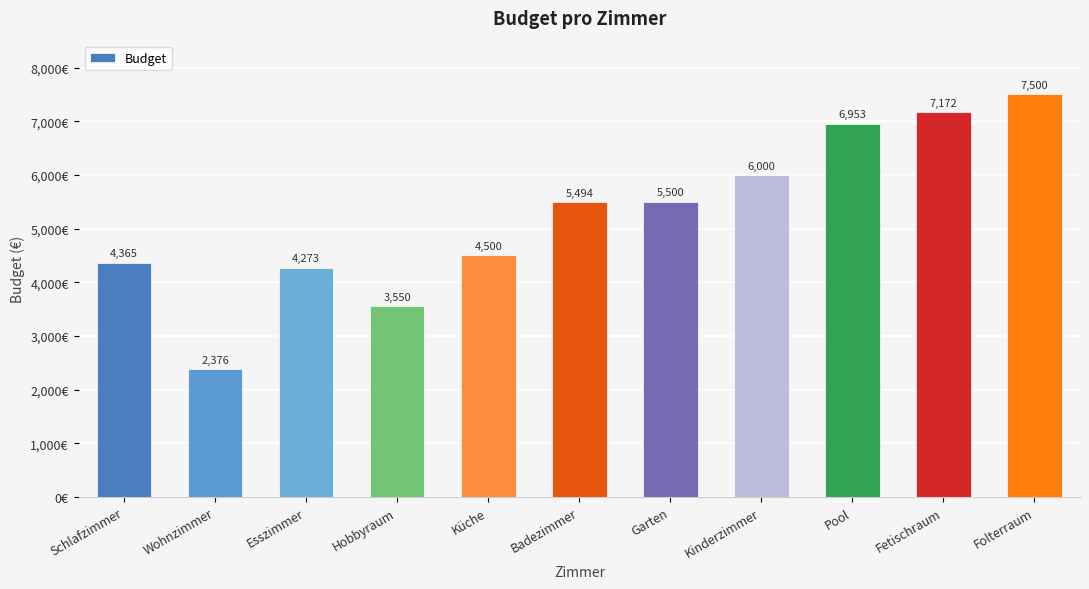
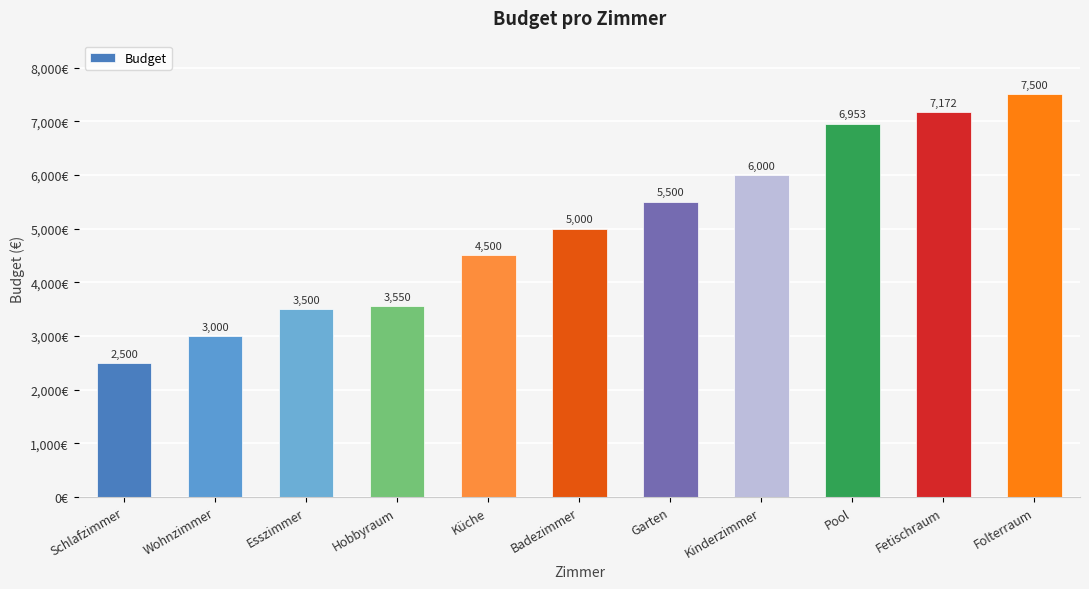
Schlafzimmer: 4,365 -> 2,500
Wohnzimmer: 2,376 -> 3,000
Esszimmer: 4,273 -> 3,500
Badezimmer: 5,494 -> 5,000
